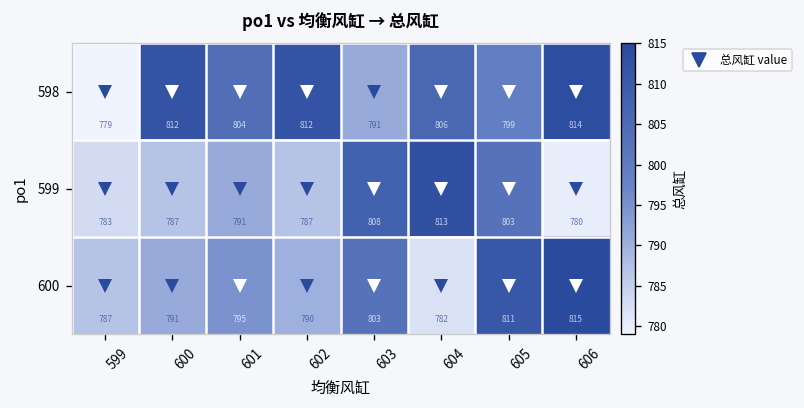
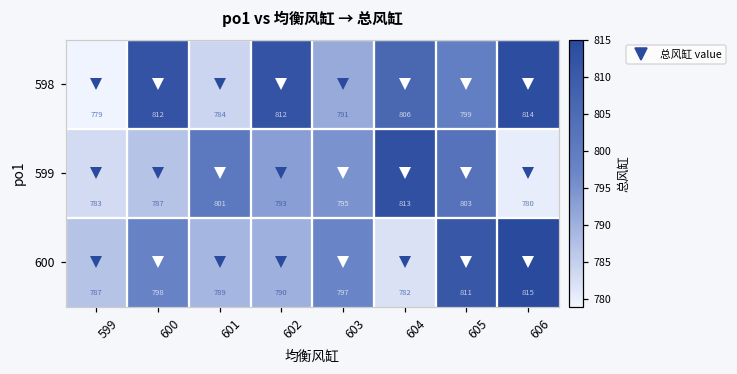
598, 601: 804 -> 784
599, 601: 791 -> 801
599, 602: 787 -> 793
599, 603: 808 -> 795
600, 600: 791 -> 798
600, 601: 795 -> 789
600, 603: 803 -> 797
